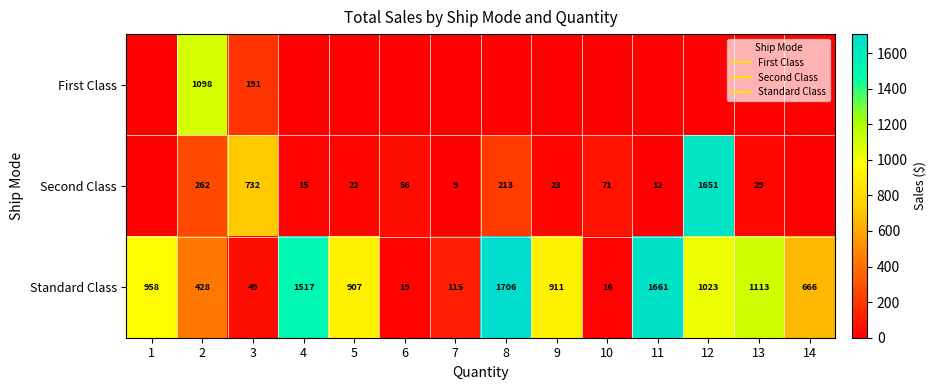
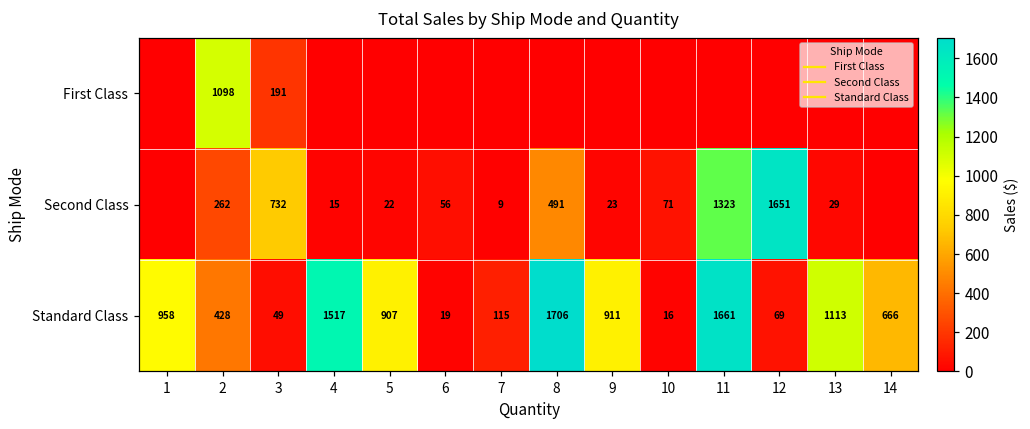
Second Class, 8: 213 -> 491
Second Class, 11: 12 -> 1323
Standard Class, 12: 1023 -> 69
